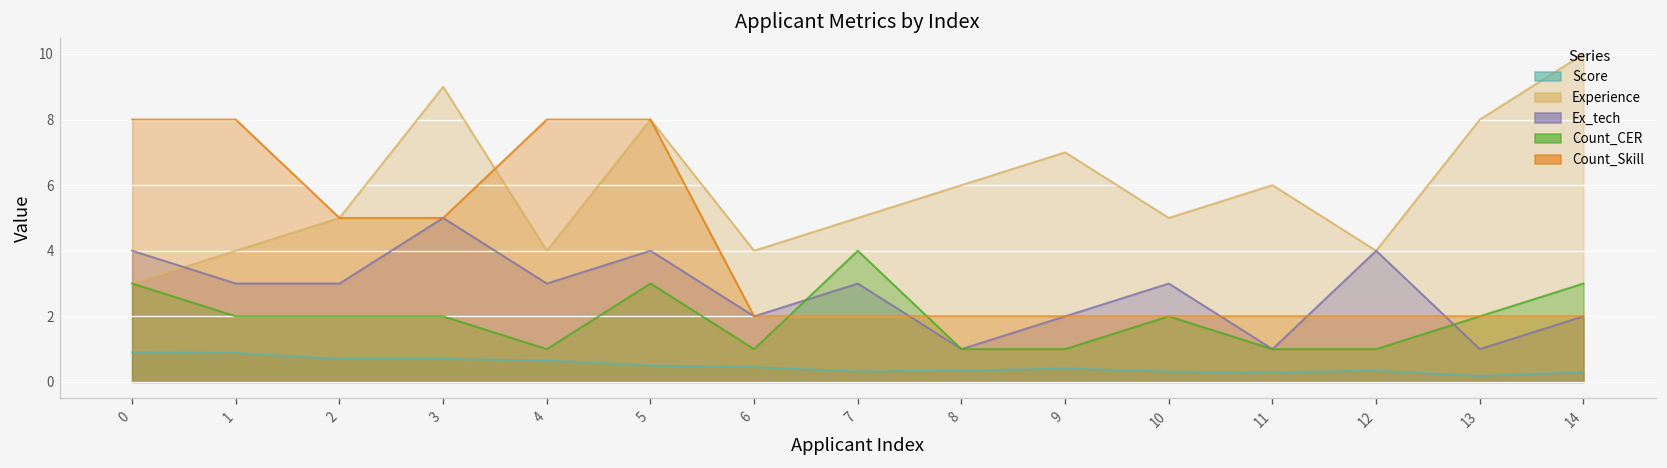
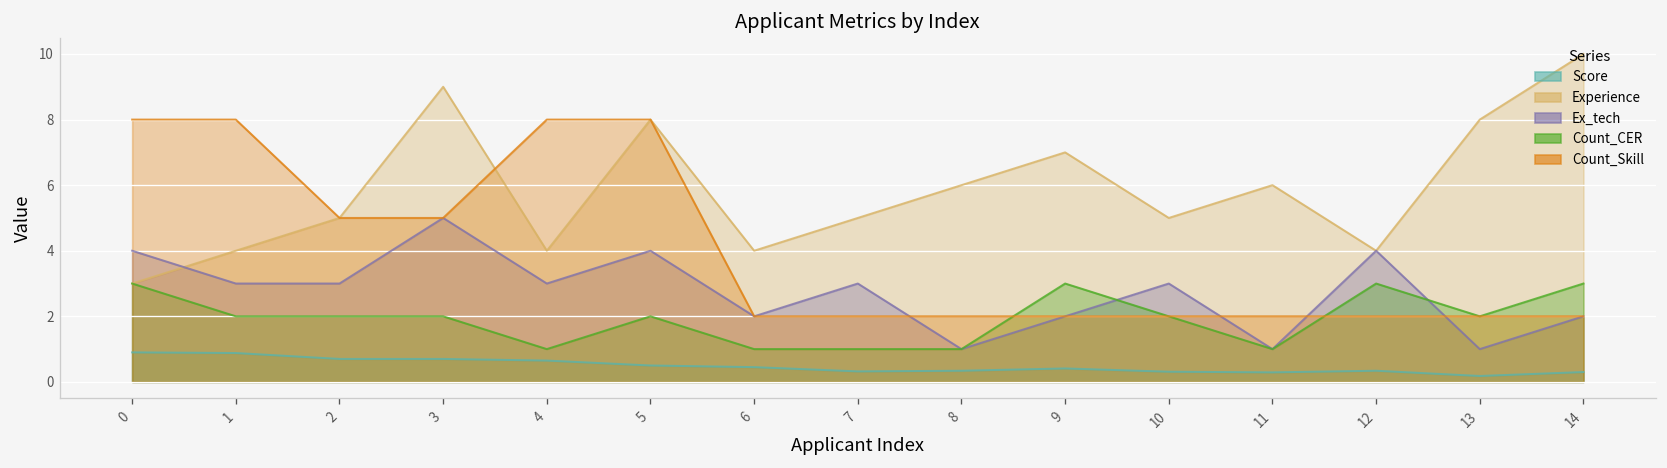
Count_CER, 5: 3 -> 2
Count_CER, 7: 4 -> 1
Count_CER, 9: 1 -> 3
Count_CER, 12: 1 -> 3
